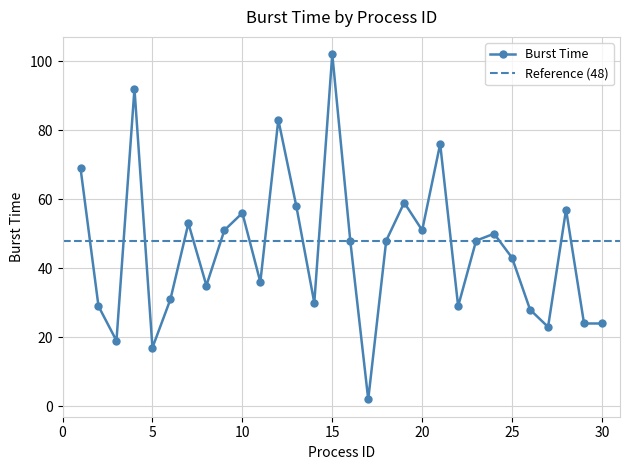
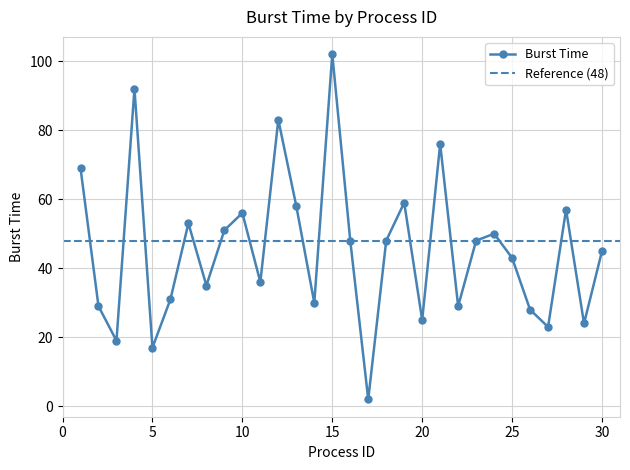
20: 51 -> 25
30: 24 -> 45
